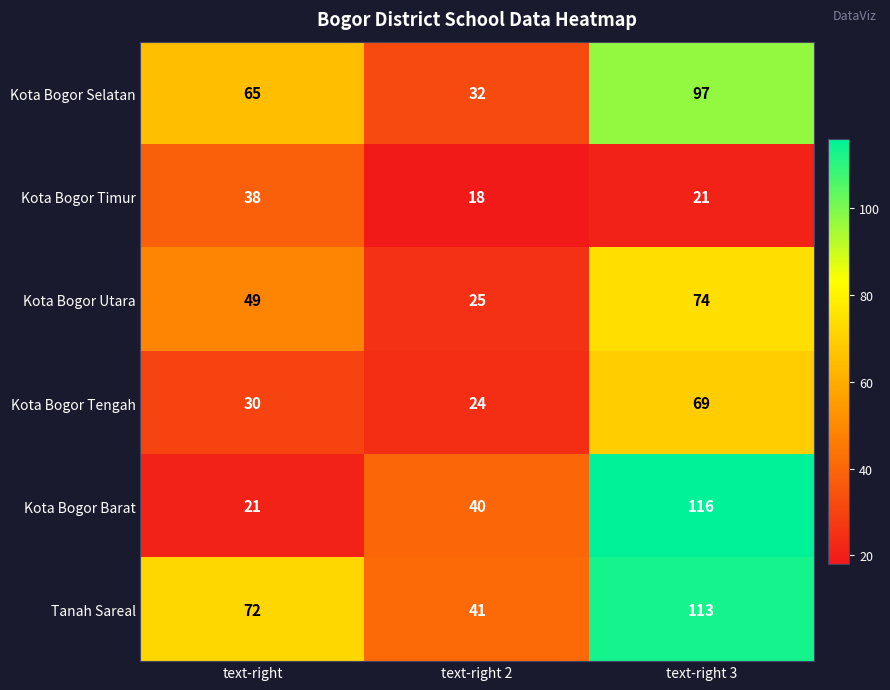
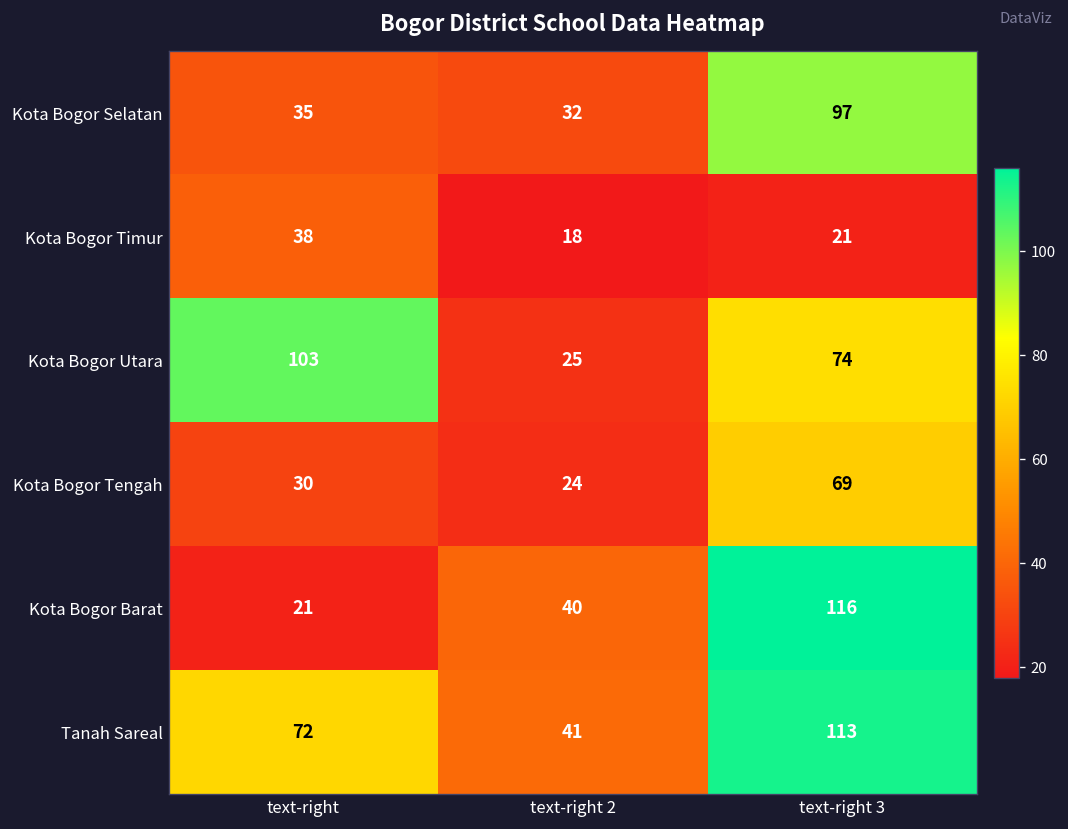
Kota Bogor Selatan, text-right: 65 -> 35
Kota Bogor Utara, text-right: 49 -> 103
